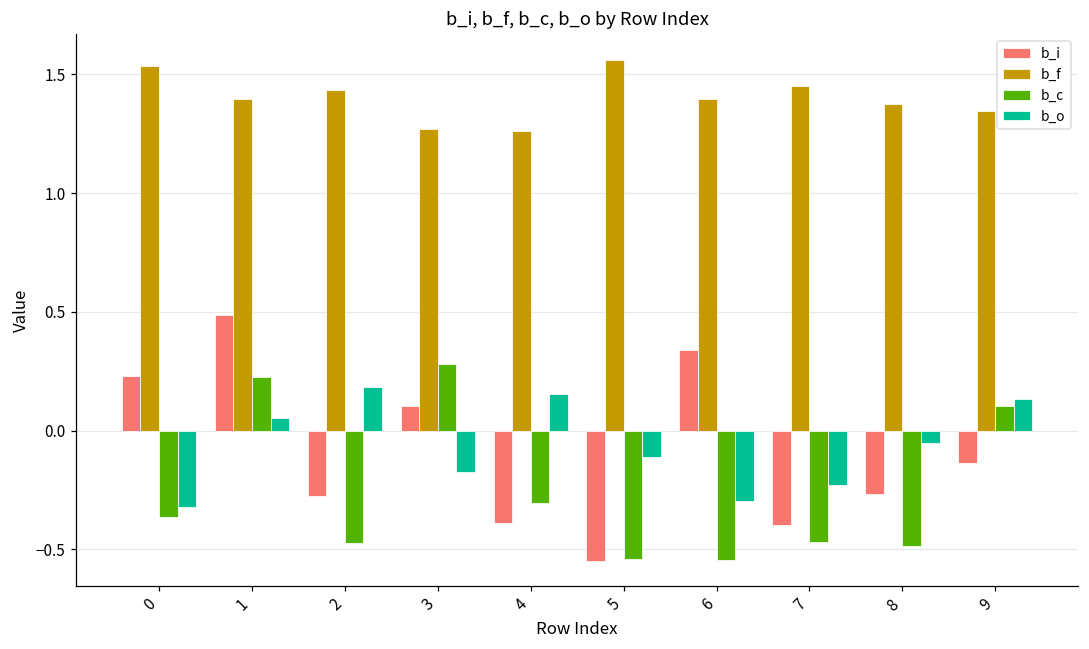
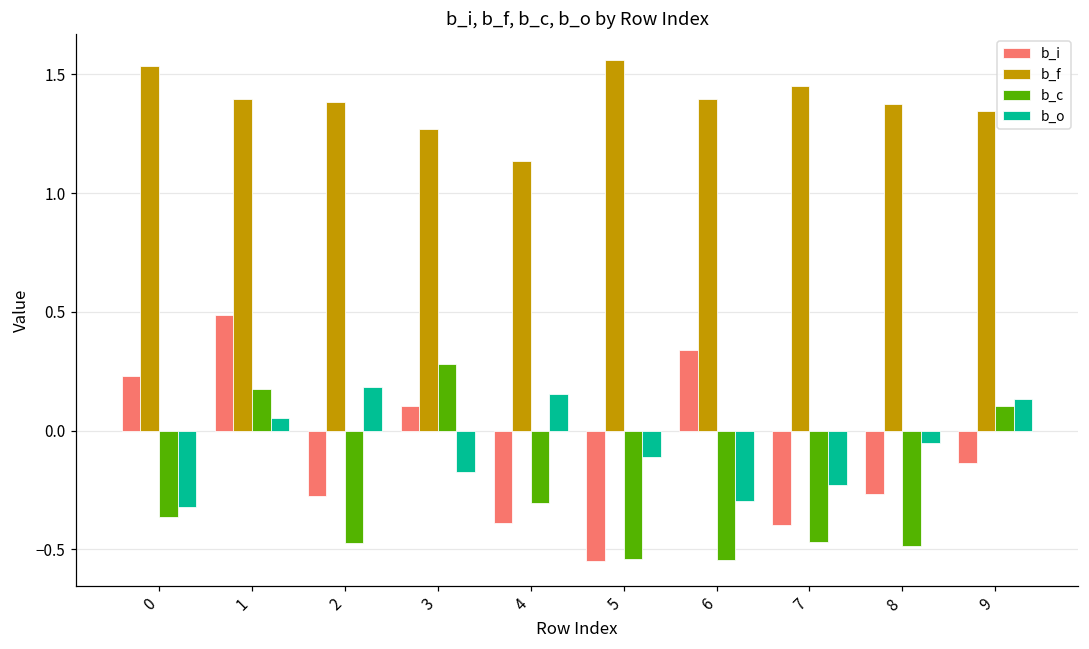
b_c, 1: 0.23 -> 0.18
b_f, 2: 1.43 -> 1.38
b_f, 4: 1.26 -> 1.13
